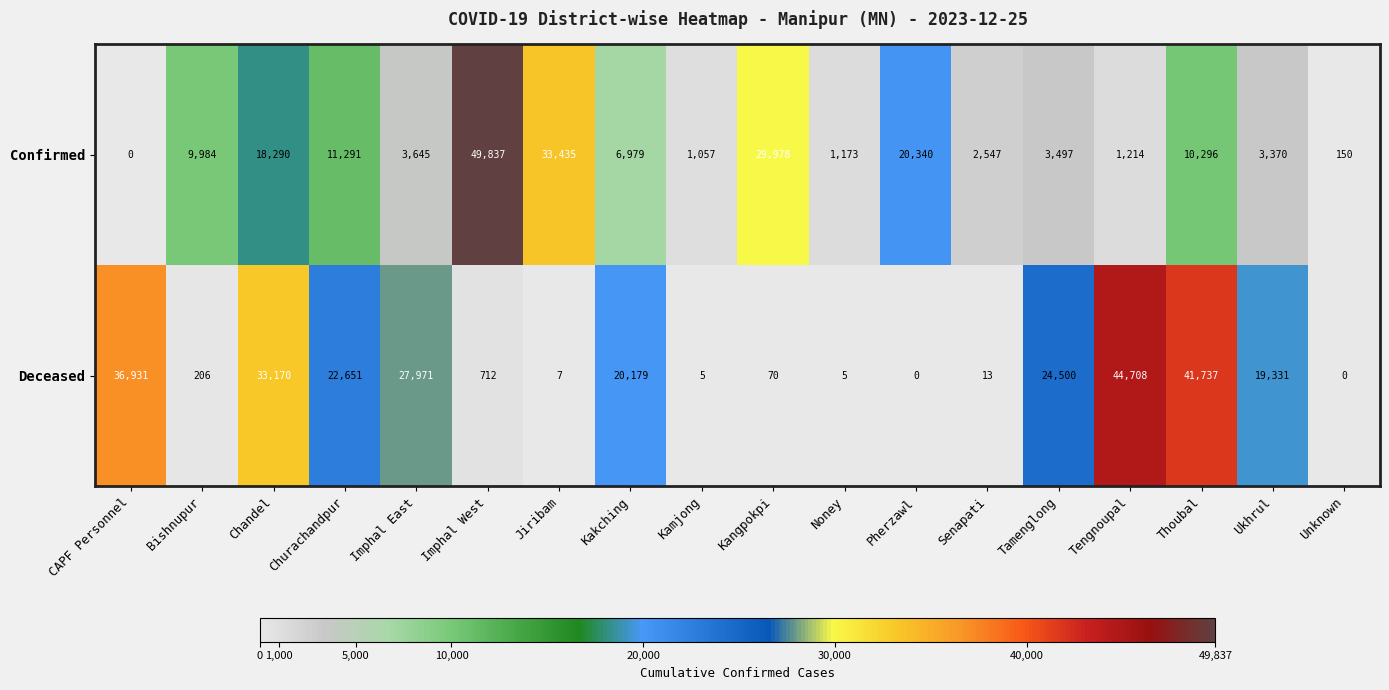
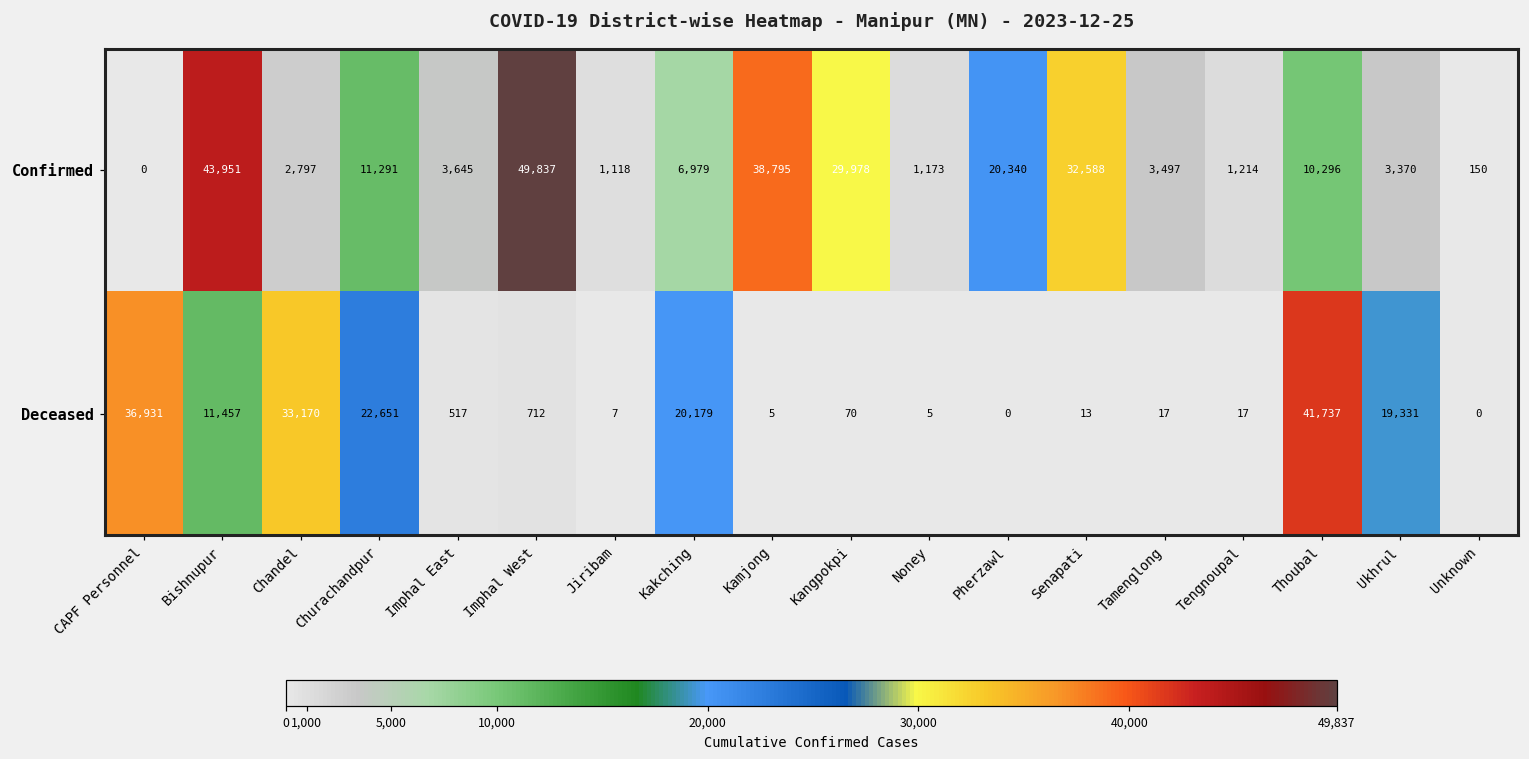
Confirmed, Bishnupur: 9,984 -> 43,951
Confirmed, Chandel: 18,290 -> 2,797
Confirmed, Jiribam: 33,435 -> 1,118
Confirmed, Kamjong: 1,057 -> 38,795
Confirmed, Senapati: 2,547 -> 32,588
Deceased, Bishnupur: 206 -> 11,457
Deceased, Imphal East: 27,971 -> 517
Deceased, Tamenglong: 24,500 -> 17
Deceased, Tengnoupal: 44,708 -> 17
